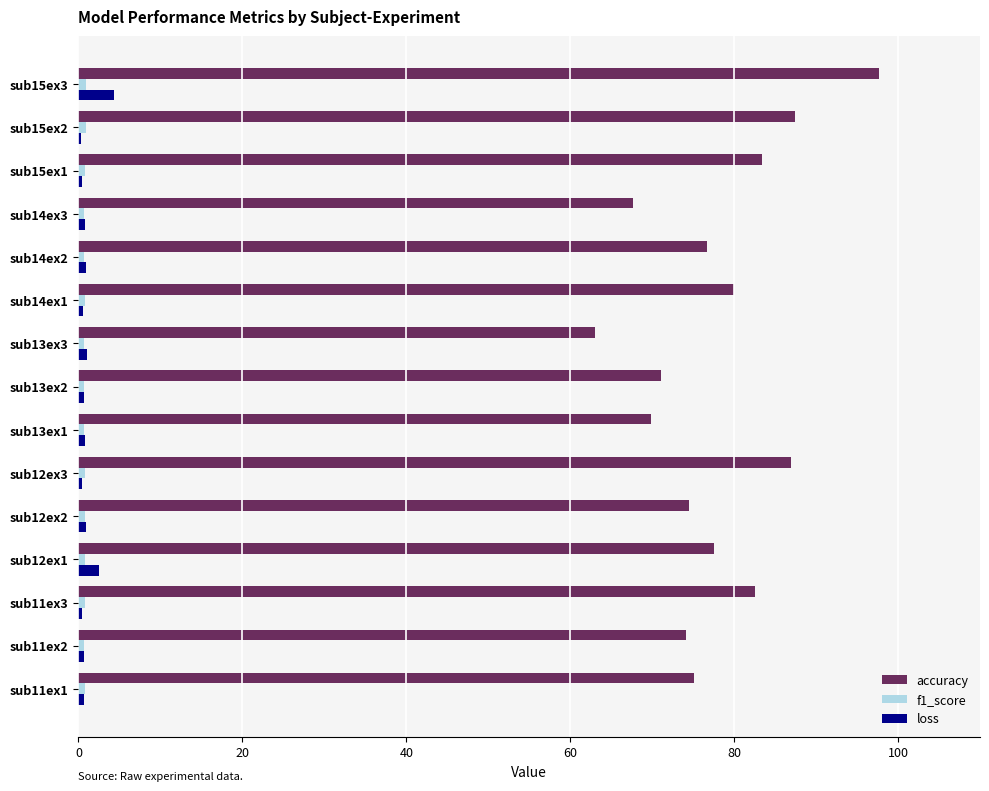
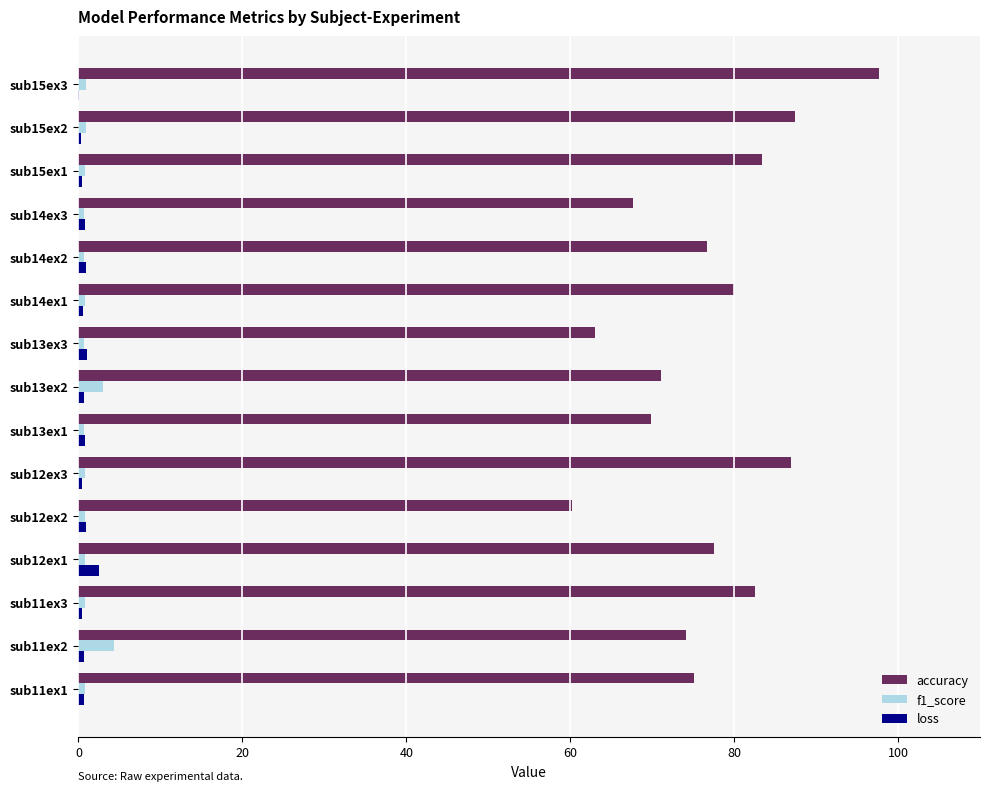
loss, sub15ex3: 4 -> 0
f1_score, sub13ex2: 1 -> 3
accuracy, sub12ex2: 74 -> 60
f1_score, sub11ex2: 1 -> 4
